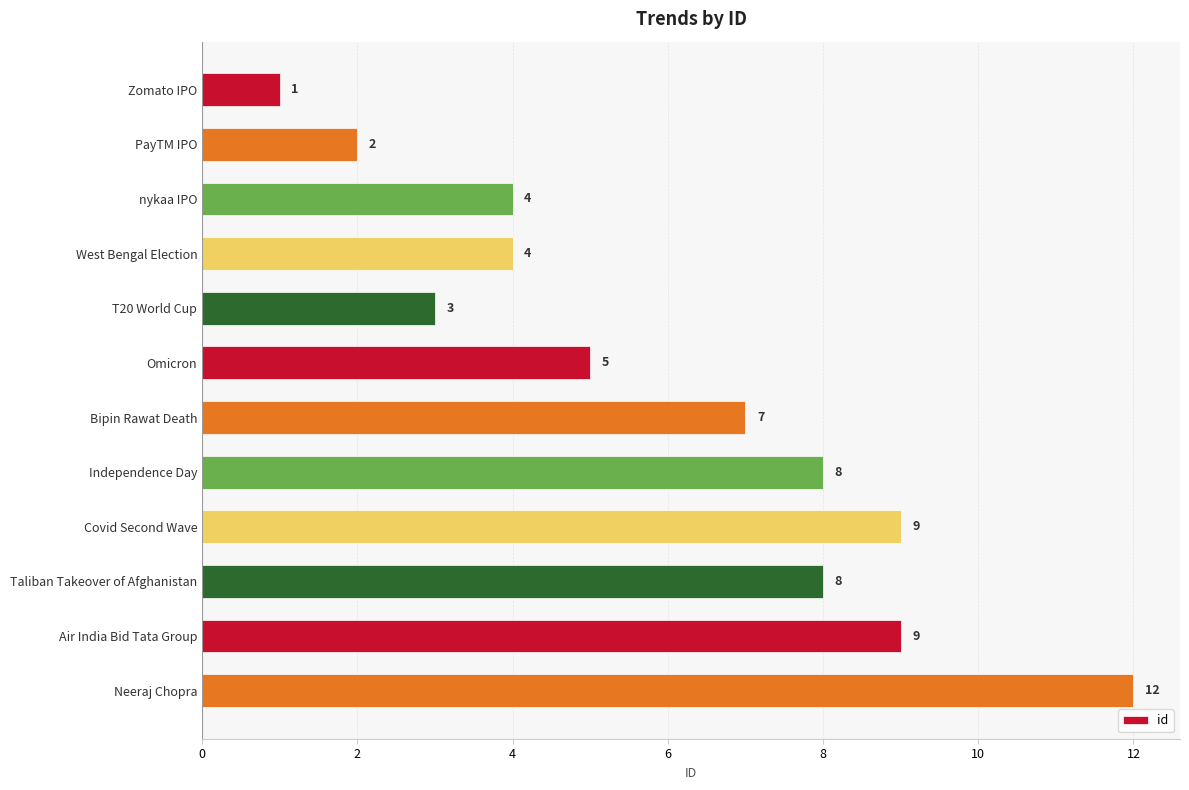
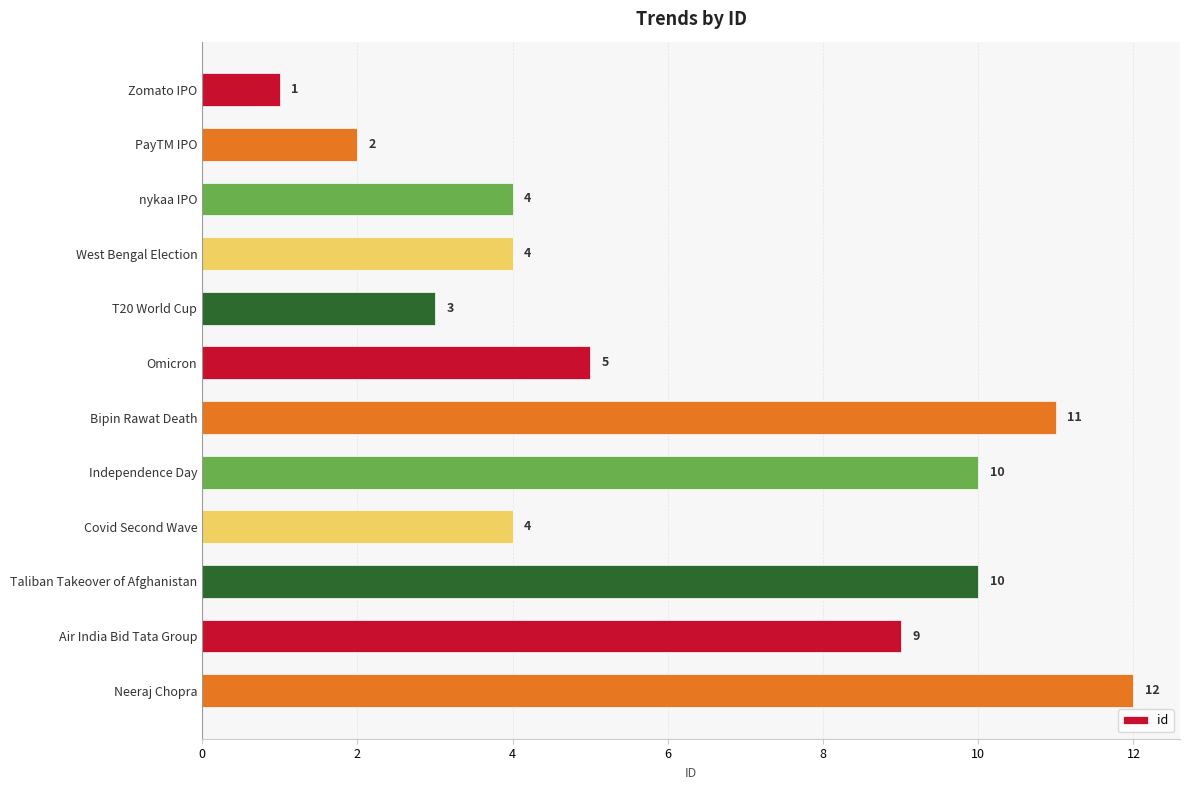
Bipin Rawat Death: 7 -> 11
Independence Day: 8 -> 10
Covid Second Wave: 9 -> 4
Taliban Takeover of Afghanistan: 8 -> 10
